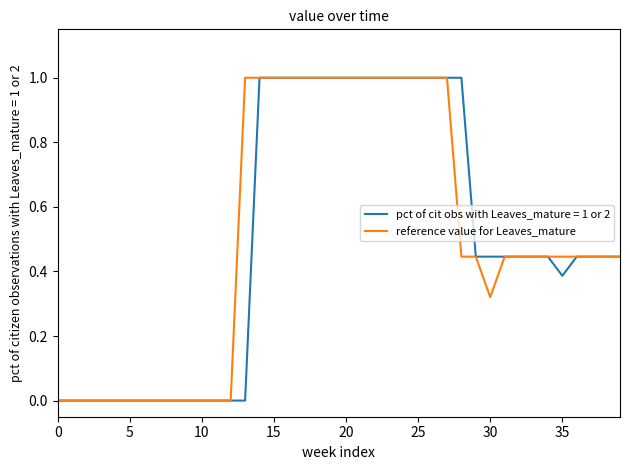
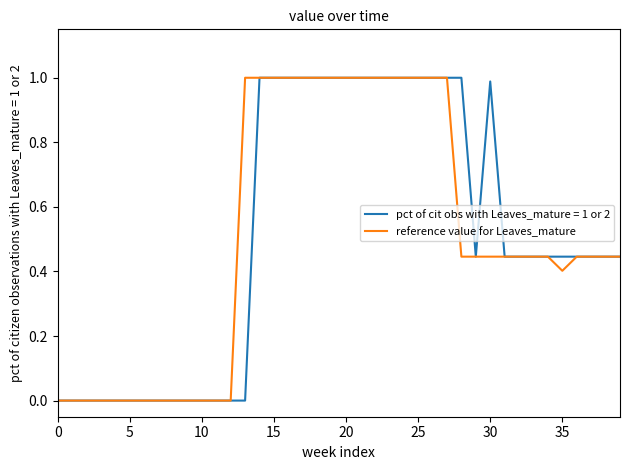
pct of cit obs with Leaves_mature = 1 or 2, 30: 0.45 -> 0.99
reference value for Leaves_mature, 30: 0.32 -> 0.45
pct of cit obs with Leaves_mature = 1 or 2, 35: 0.39 -> 0.45
reference value for Leaves_mature, 35: 0.45 -> 0.40
